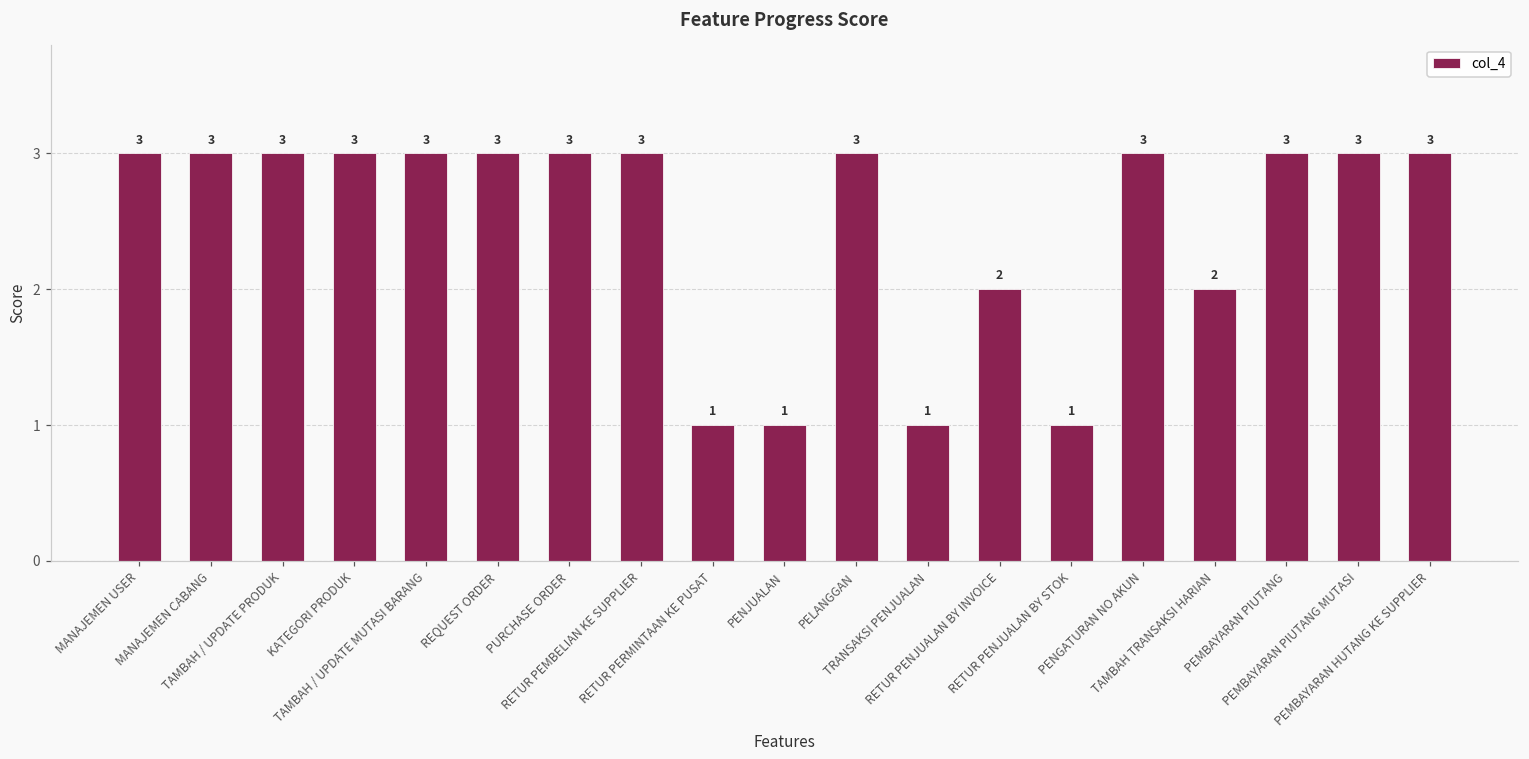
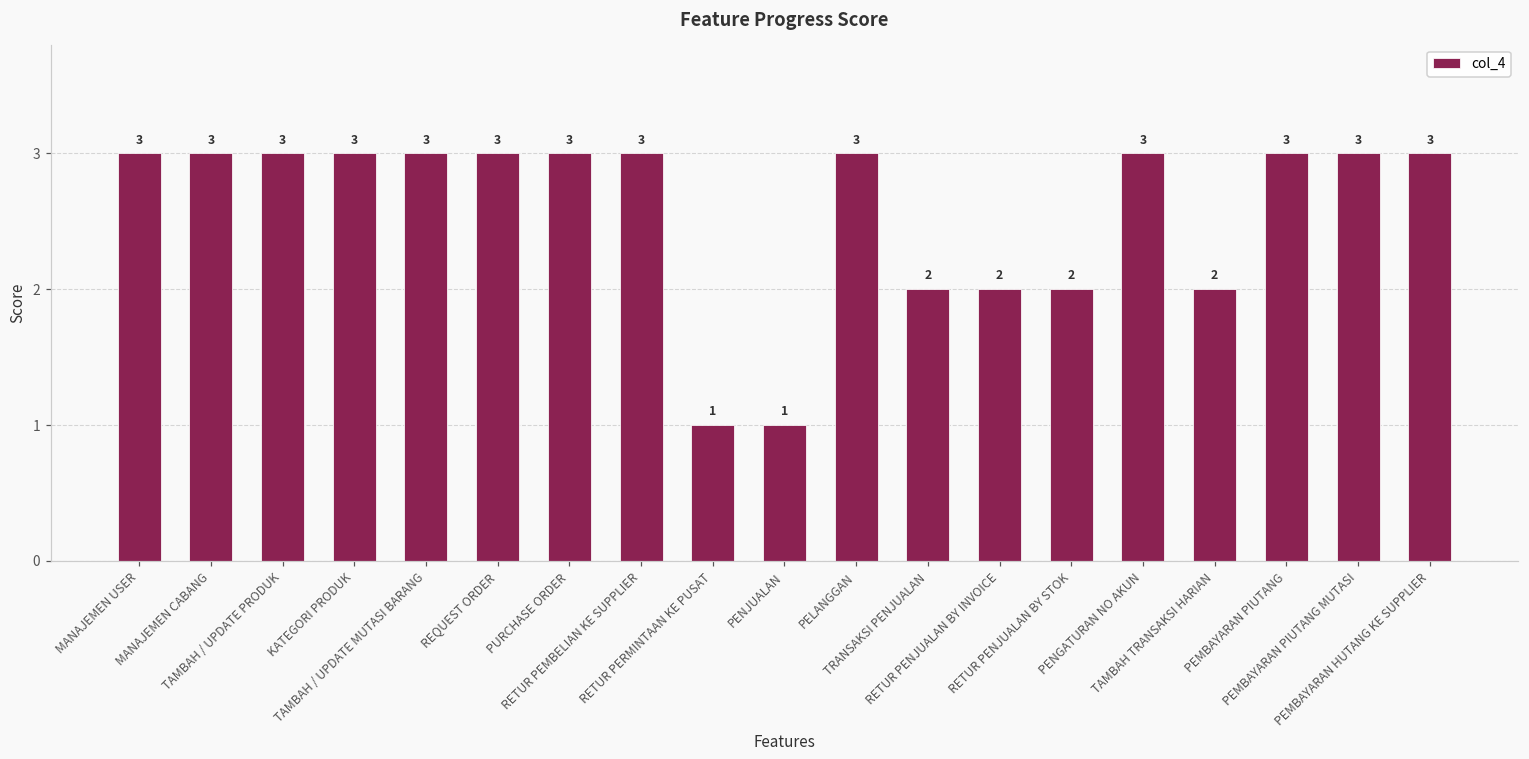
TRANSAKSI PENJUALAN: 1 -> 2
RETUR PENJUALAN BY STOK: 1 -> 2
